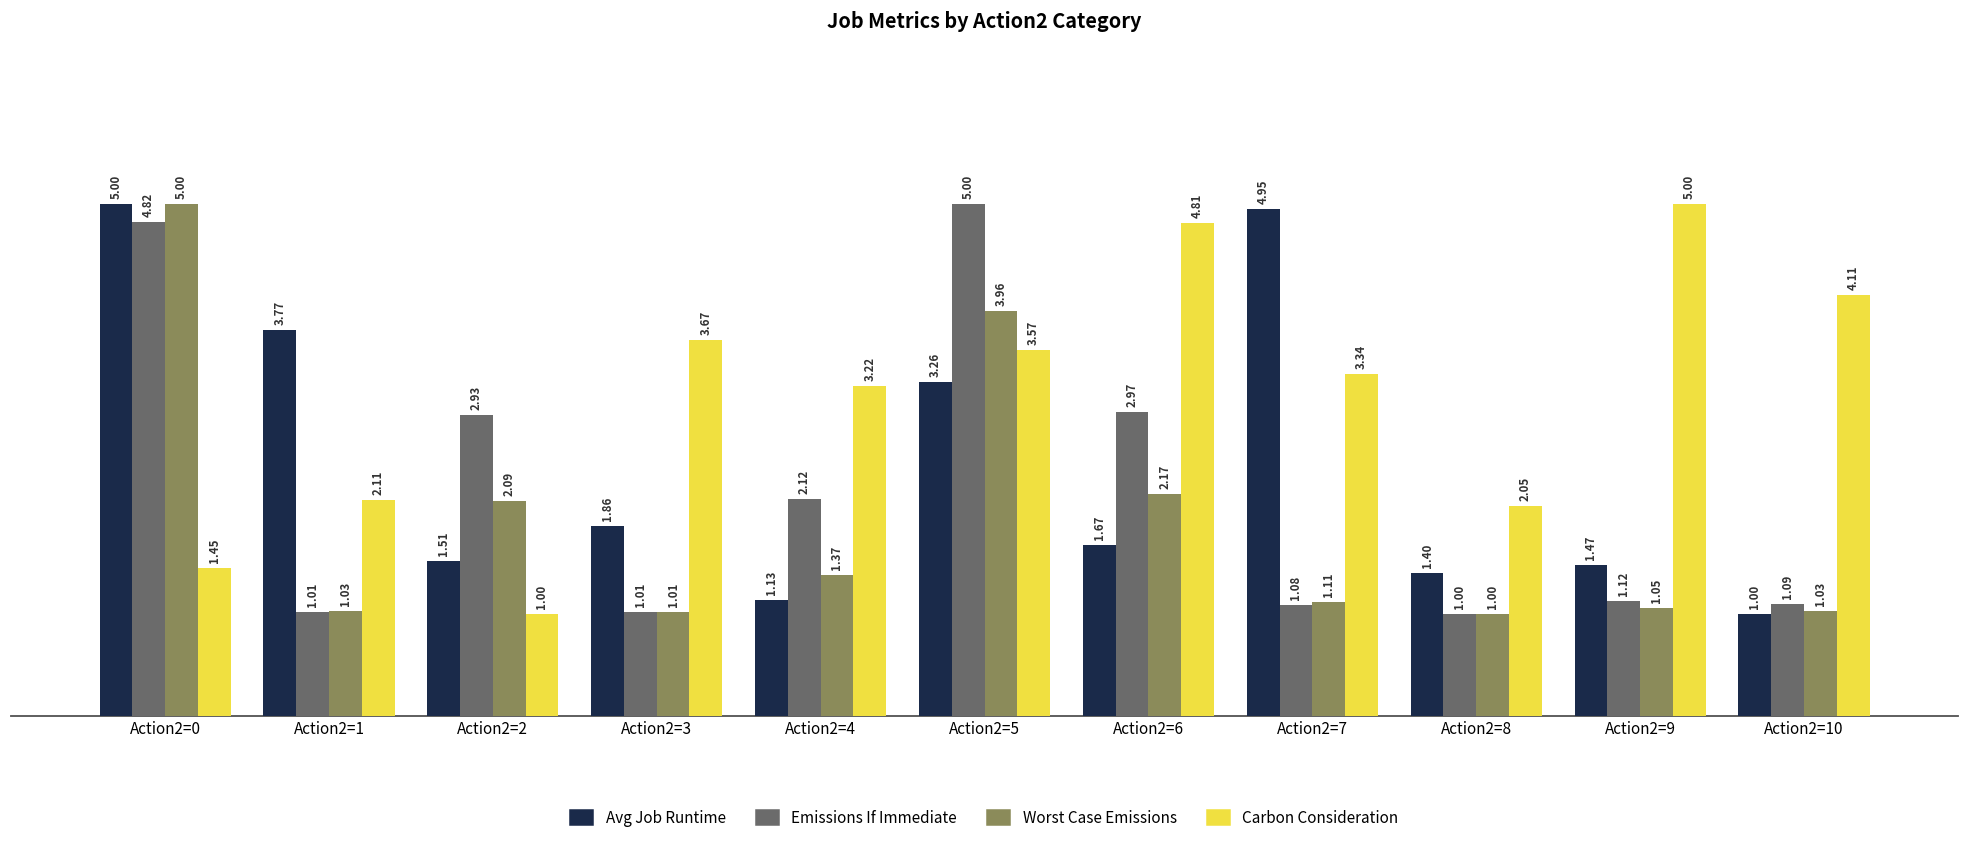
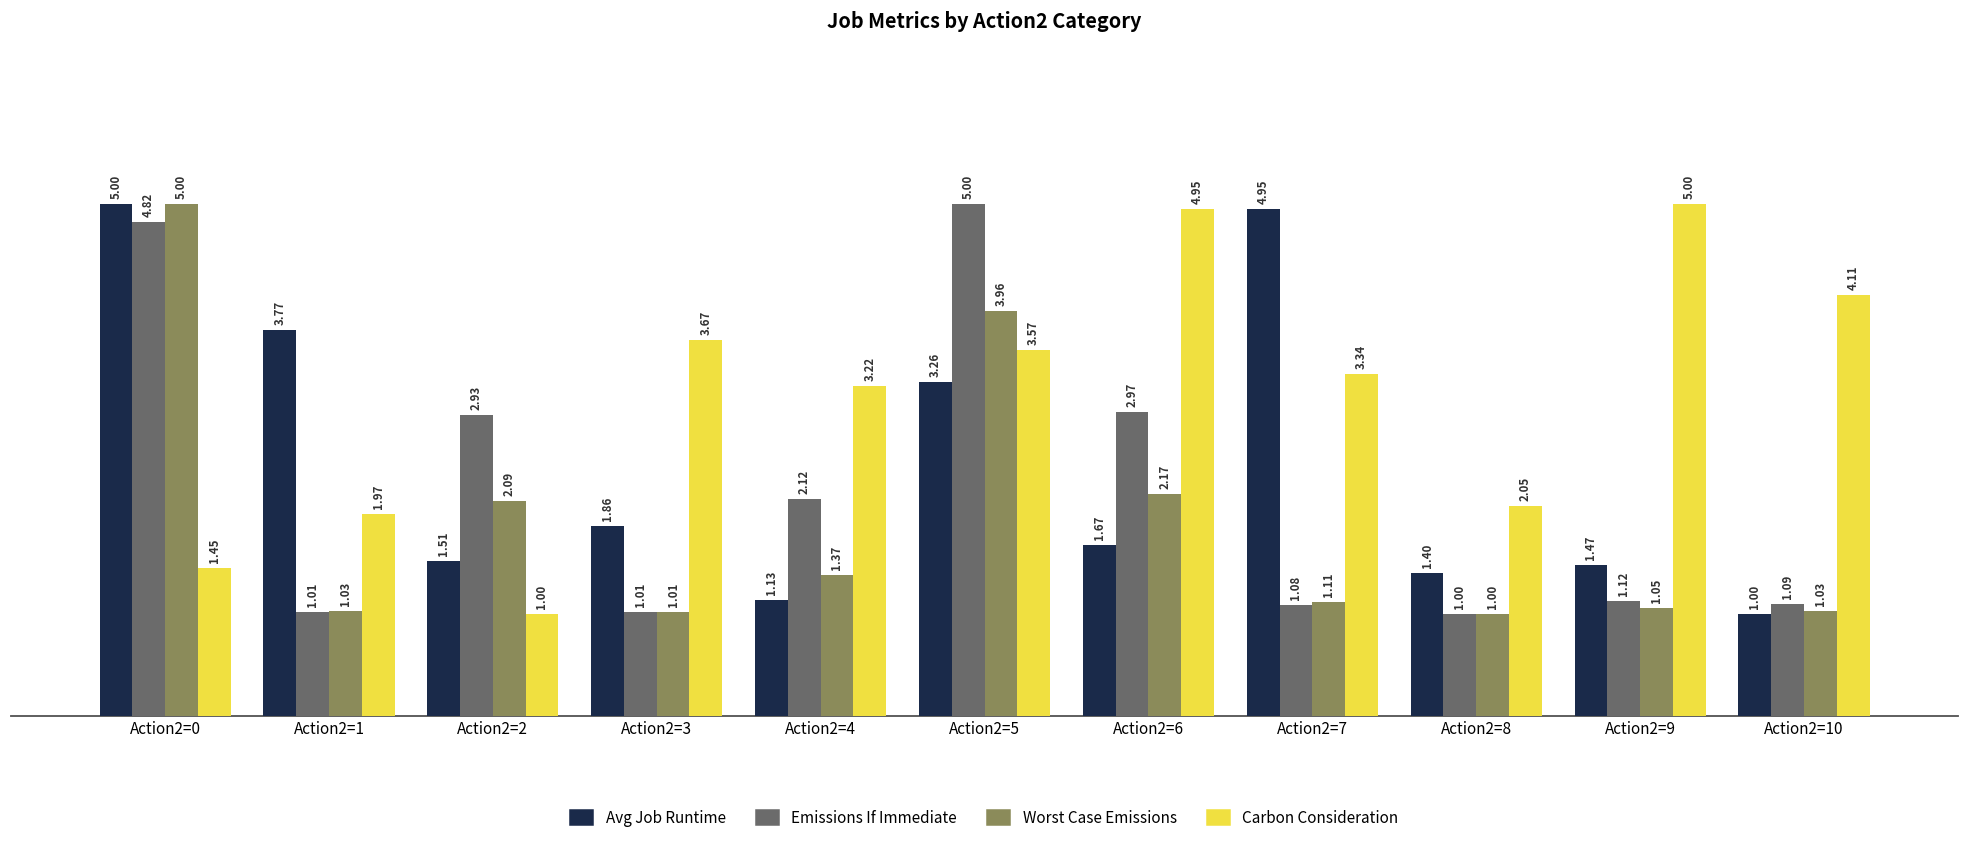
Carbon Consideration, Action2=1: 2.11 -> 1.97
Carbon Consideration, Action2=6: 4.81 -> 4.95
